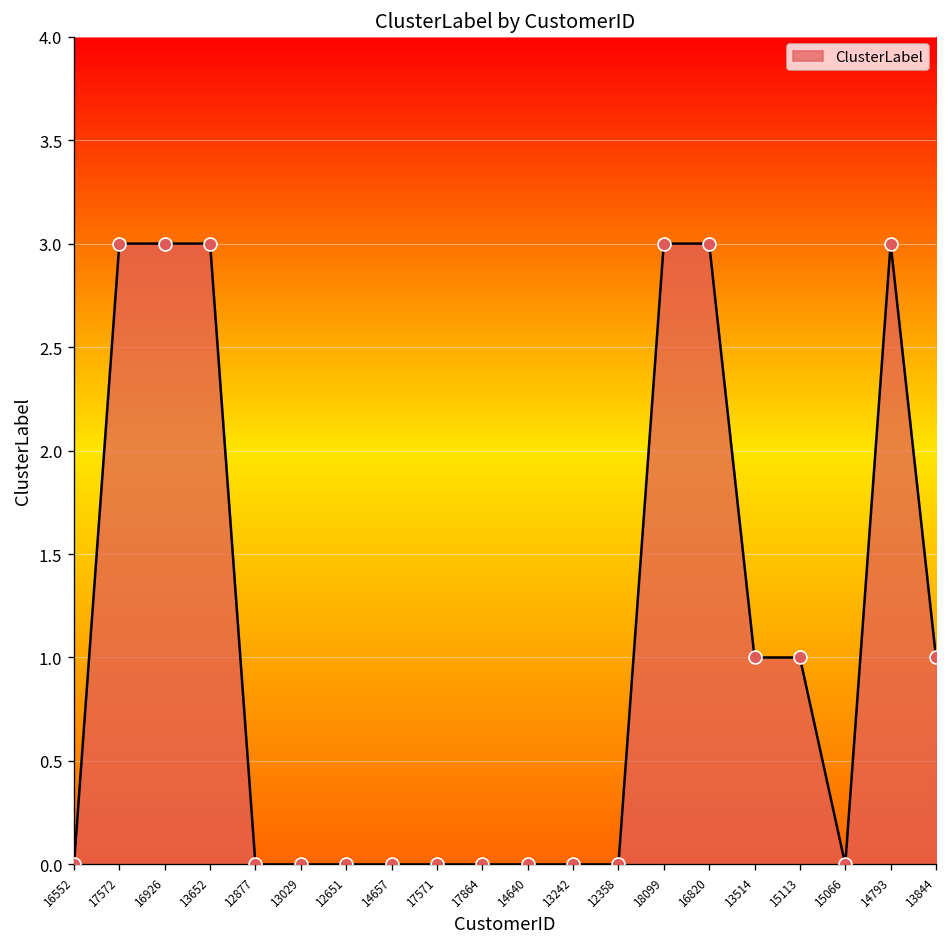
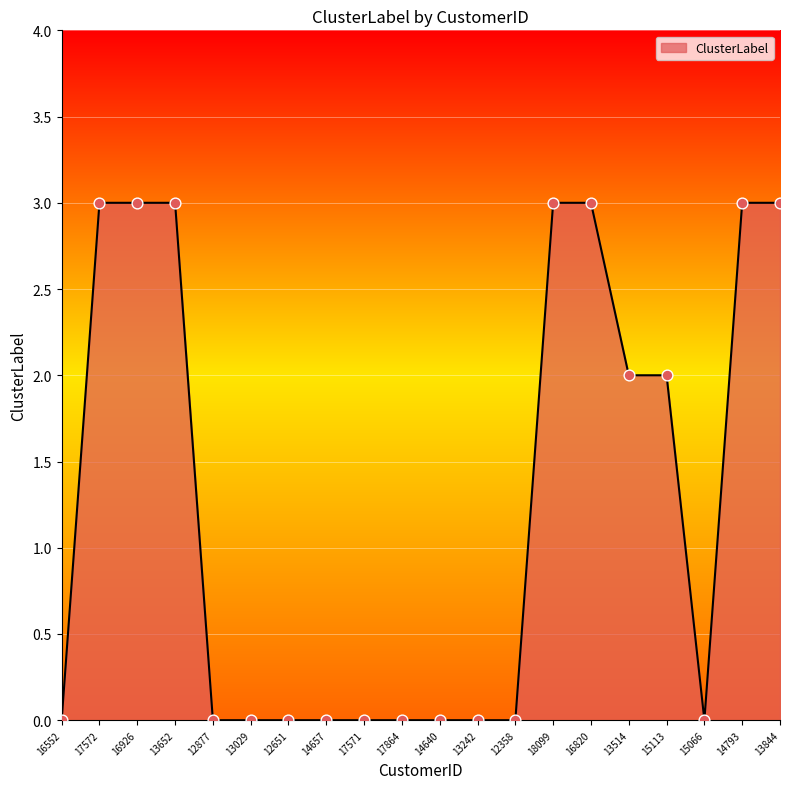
13514: 1 -> 2
15113: 1 -> 2
13844: 1 -> 3
